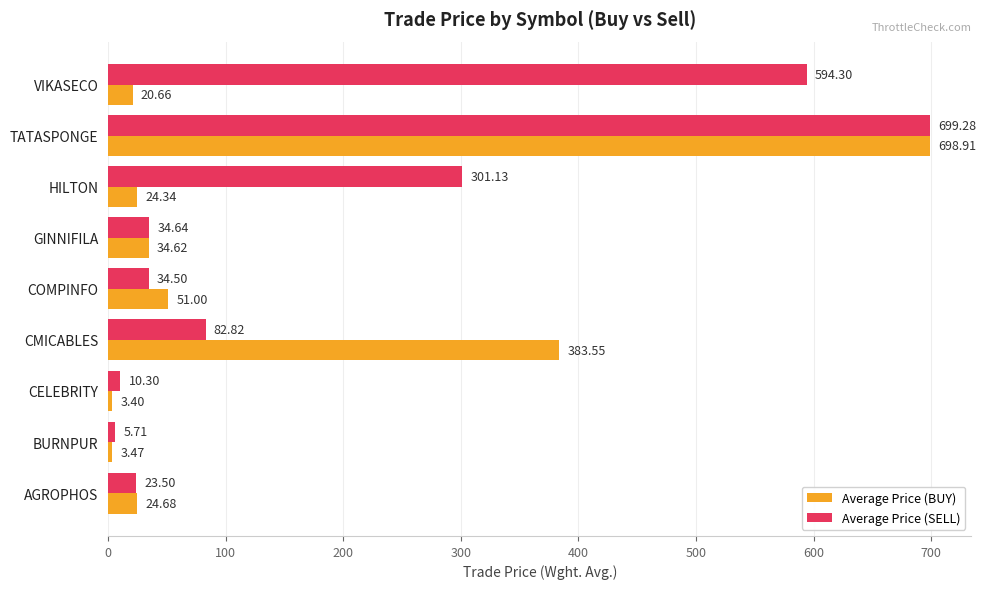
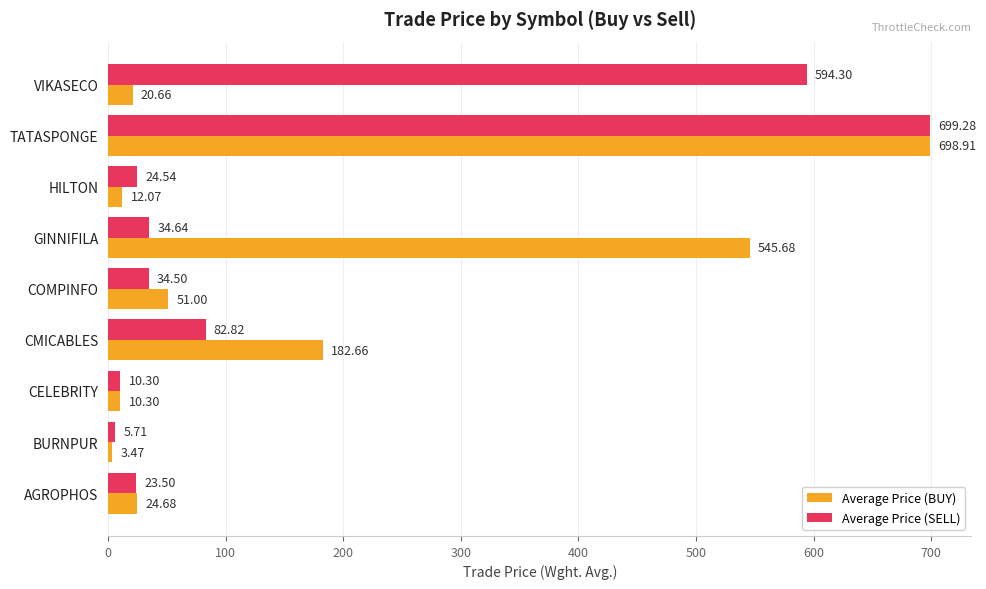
Average Price (SELL), HILTON: 301.13 -> 24.54
Average Price (BUY), HILTON: 24.34 -> 12.07
Average Price (BUY), GINNIFILA: 34.62 -> 545.68
Average Price (BUY), CMICABLES: 383.55 -> 182.66
Average Price (BUY), CELEBRITY: 3.40 -> 10.30
